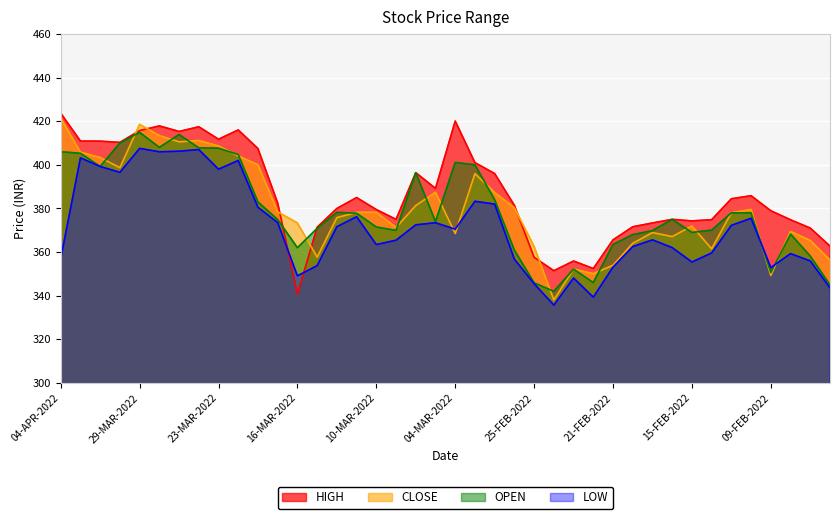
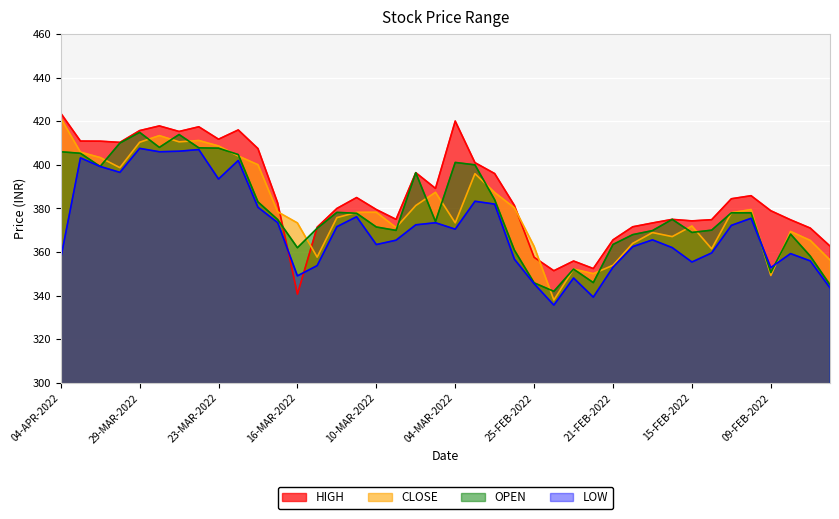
CLOSE, 29-MAR-2022: 419 -> 410
LOW, 23-MAR-2022: 398 -> 394
CLOSE, 04-MAR-2022: 369 -> 373
